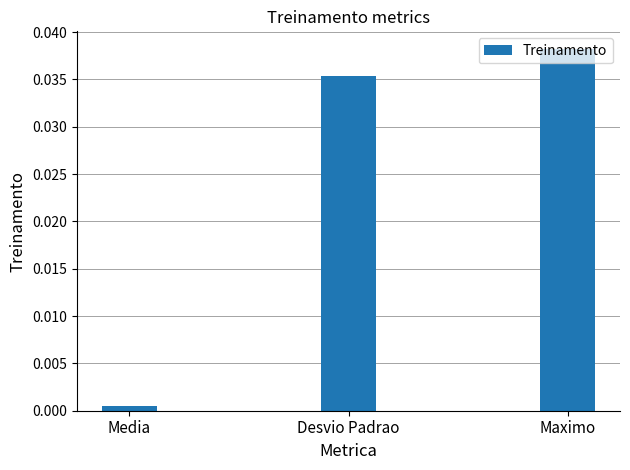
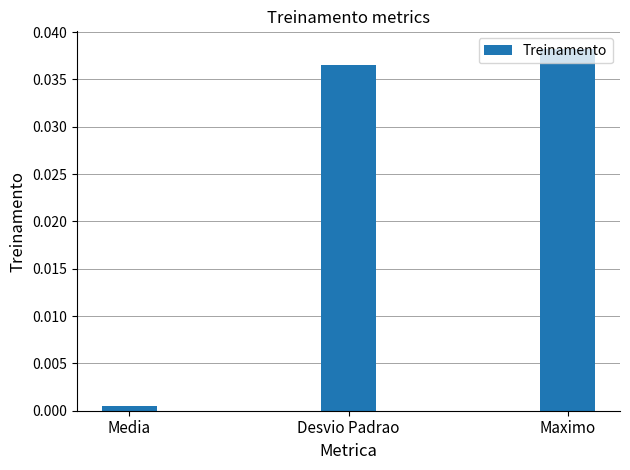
Desvio Padrao: 0.035 -> 0.037
